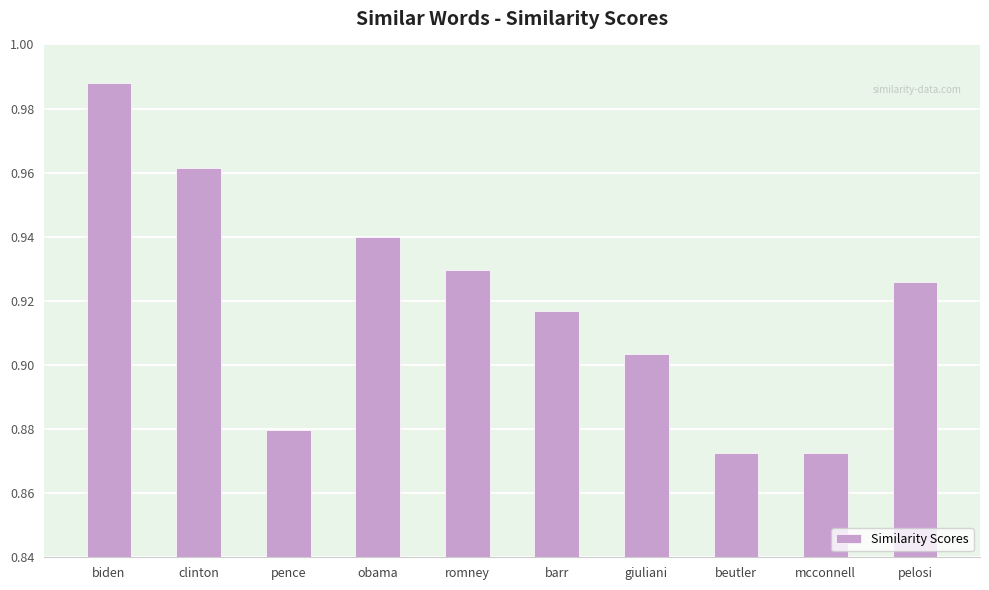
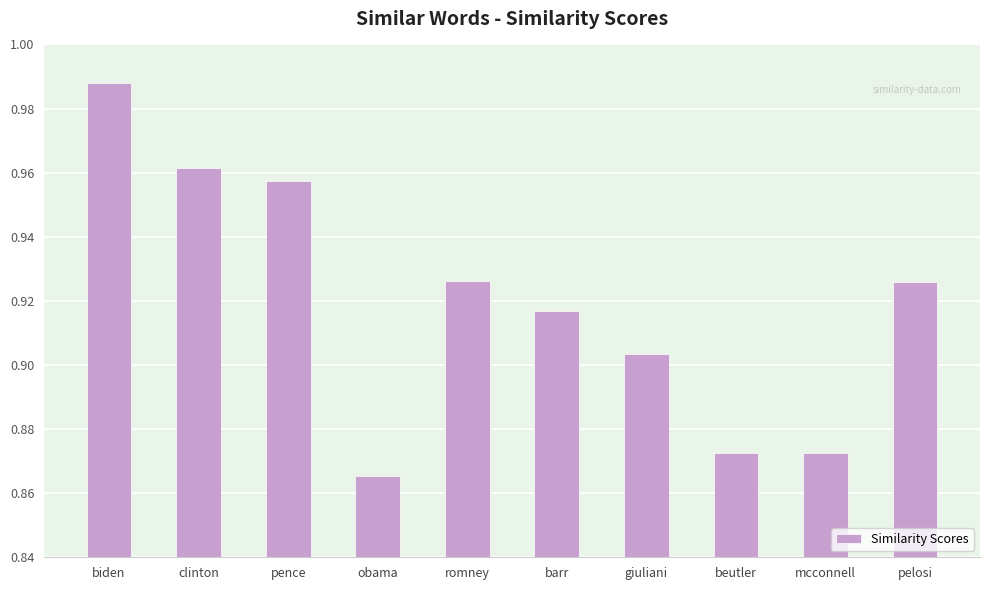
pence: 0.880 -> 0.958
obama: 0.940 -> 0.865
romney: 0.930 -> 0.926
